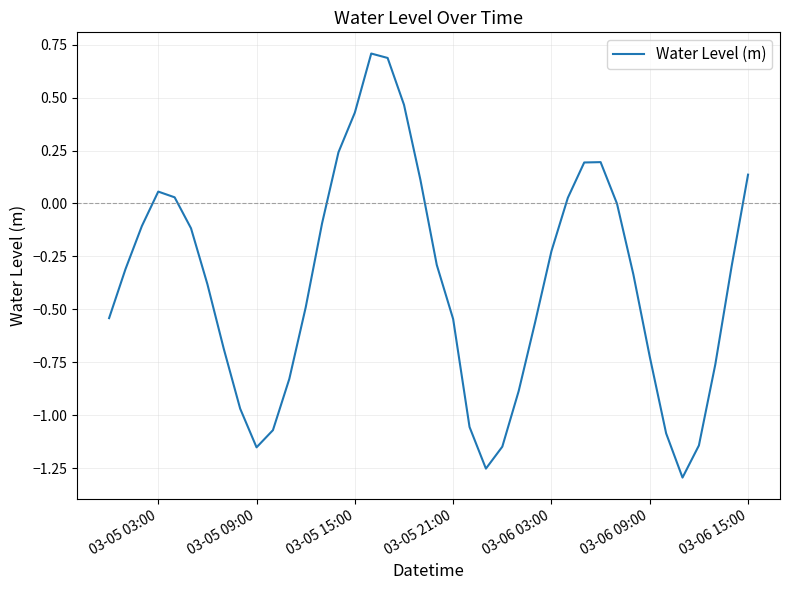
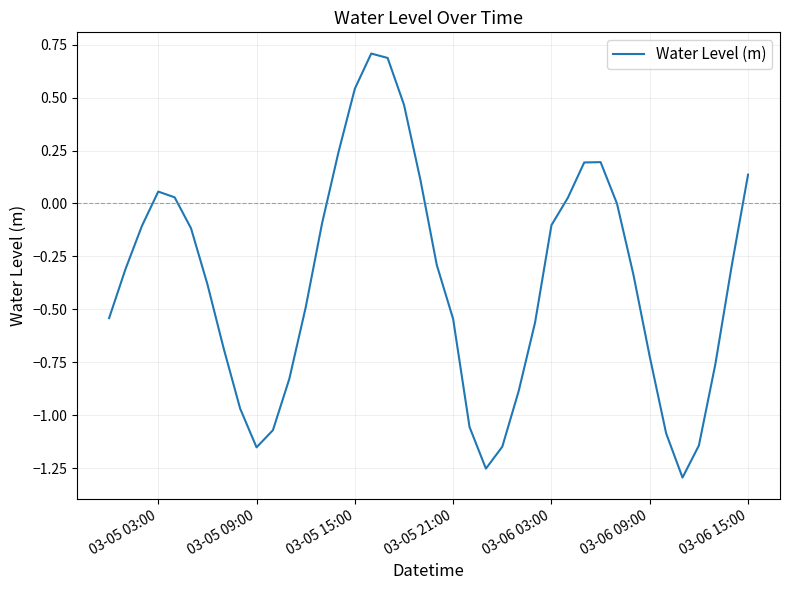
03-05 15:00: 0.43 -> 0.54
03-06 03:00: -0.23 -> -0.10
